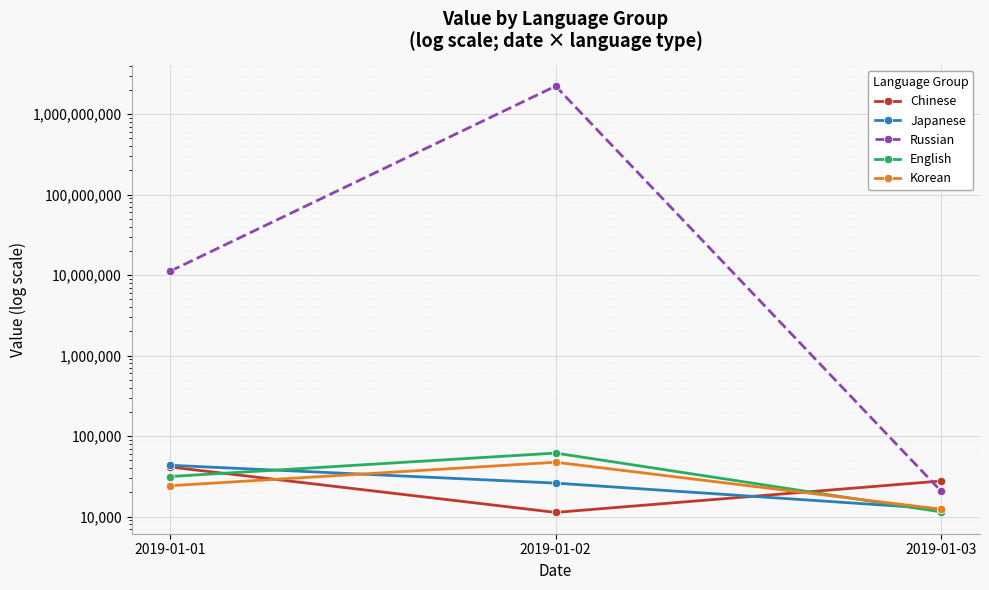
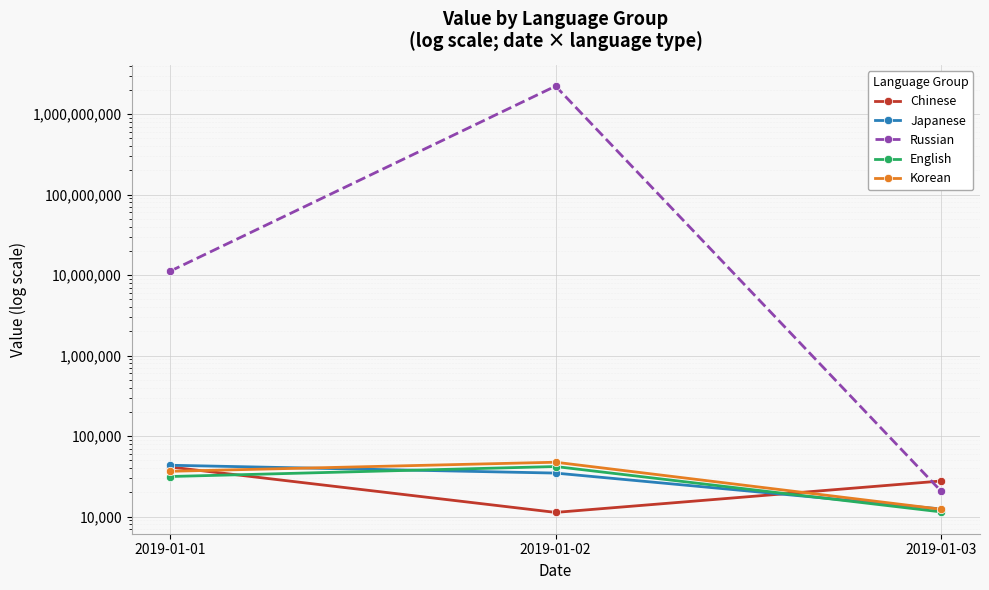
Korean, 2019-01-01: 24,000 -> 40,000
Japanese, 2019-01-02: 26,000 -> 35,000
English, 2019-01-02: 60,000 -> 40,000
